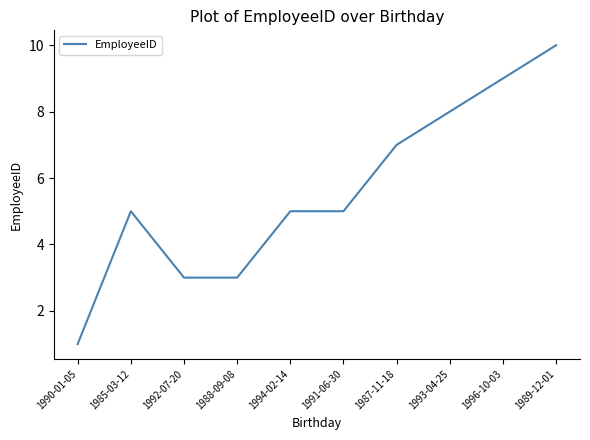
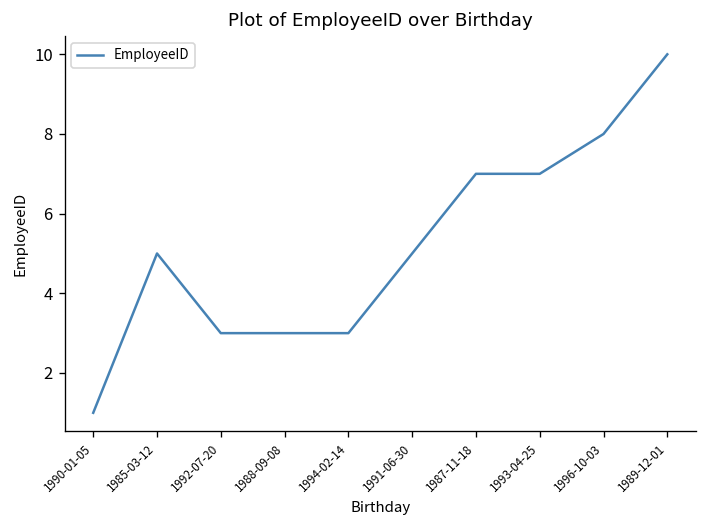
1994-02-14: 5 -> 3
1993-04-25: 8 -> 7
1996-10-03: 9 -> 8
